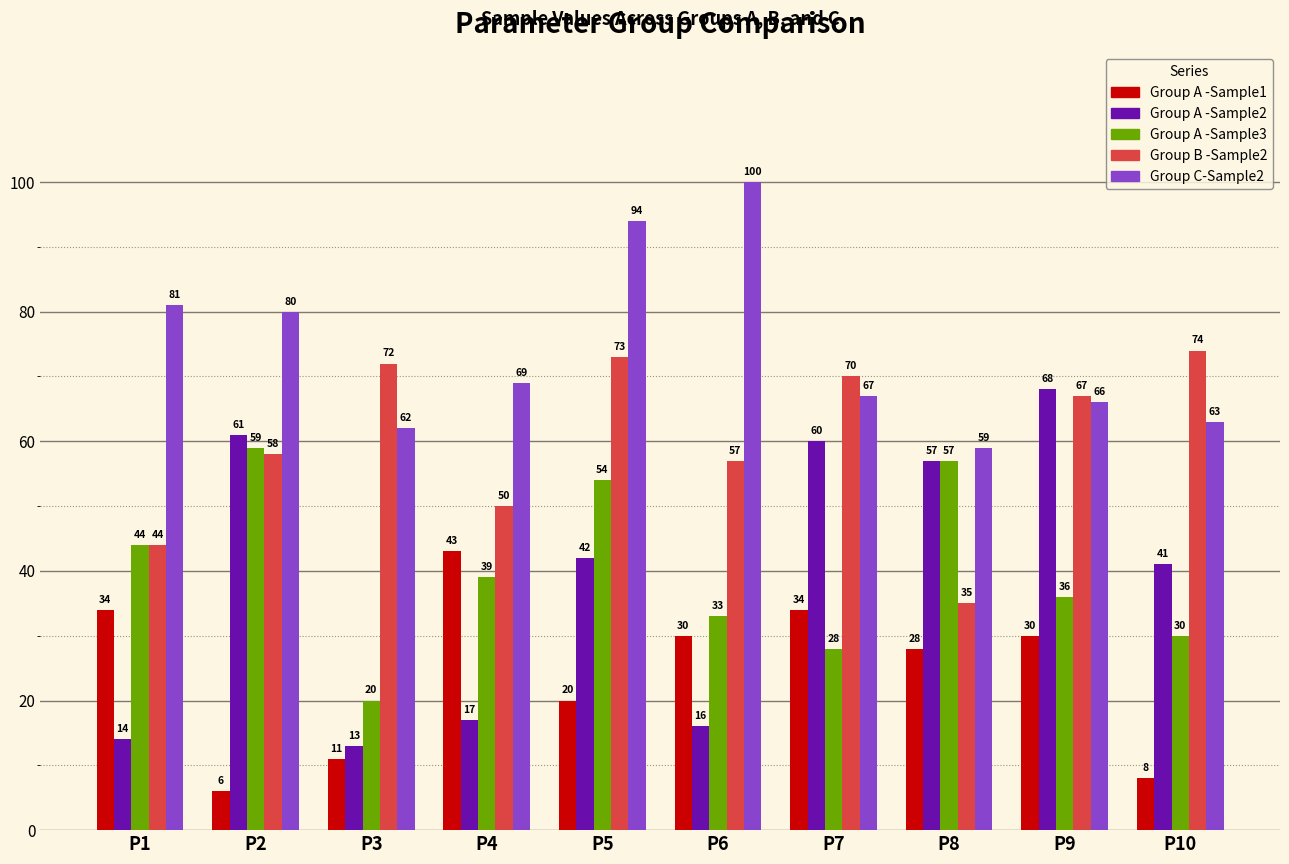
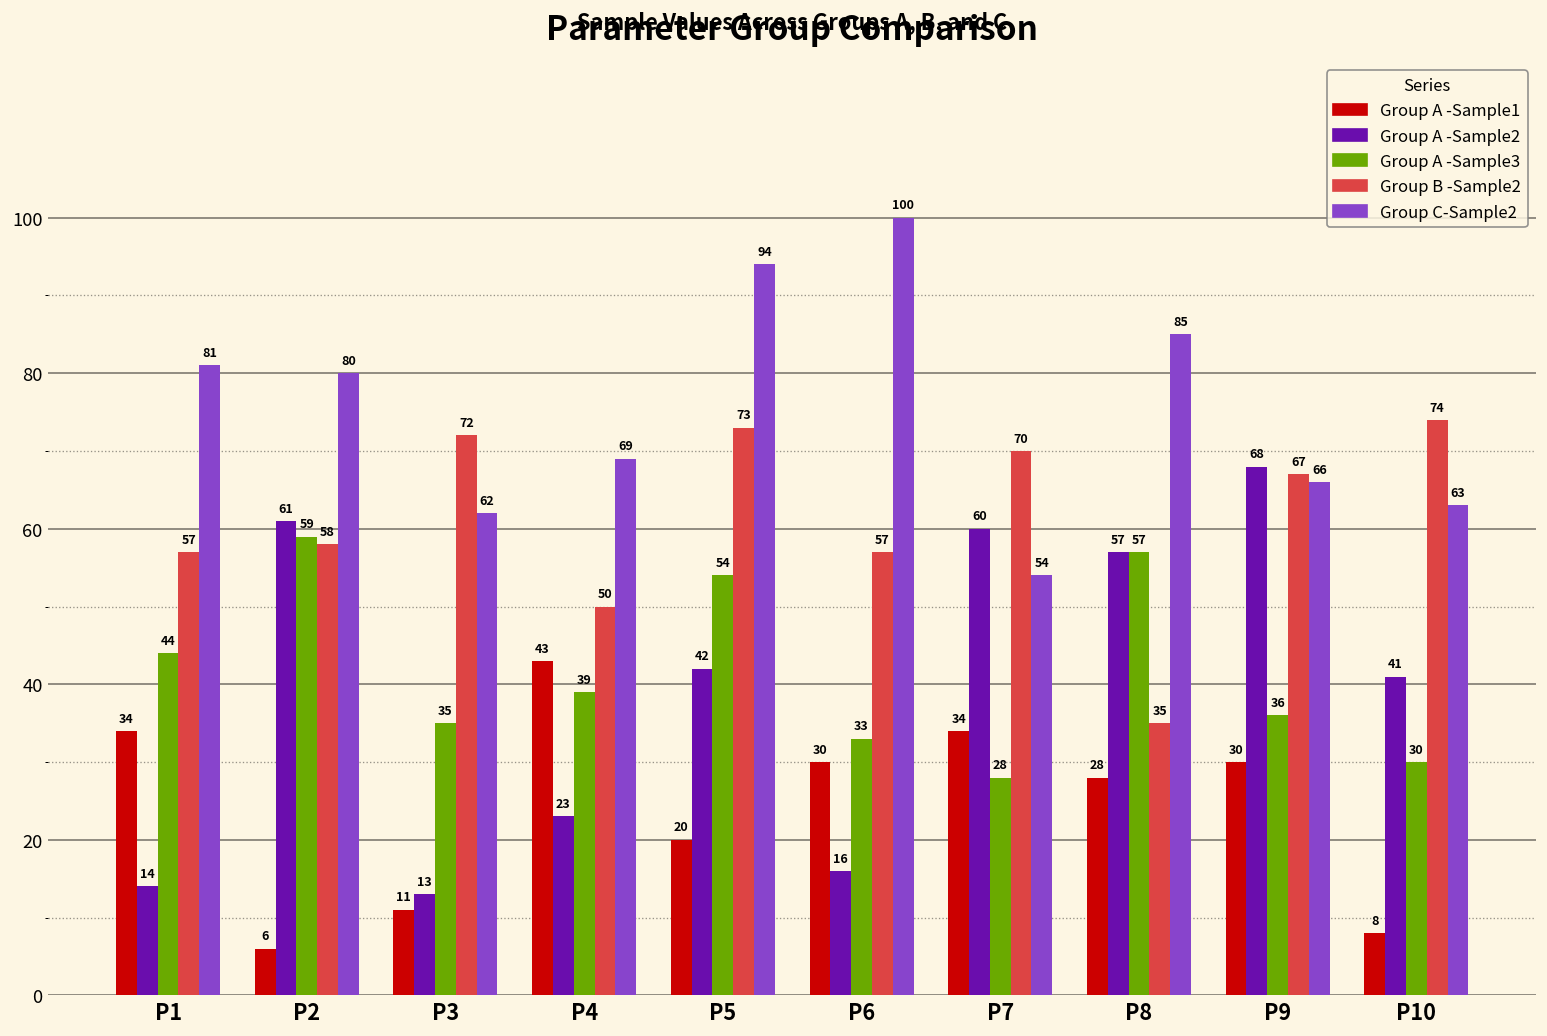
Group B -Sample2, P1: 44 -> 57
Group A -Sample3, P3: 20 -> 35
Group A -Sample2, P4: 17 -> 23
Group C-Sample2, P7: 67 -> 54
Group C-Sample2, P8: 59 -> 85
